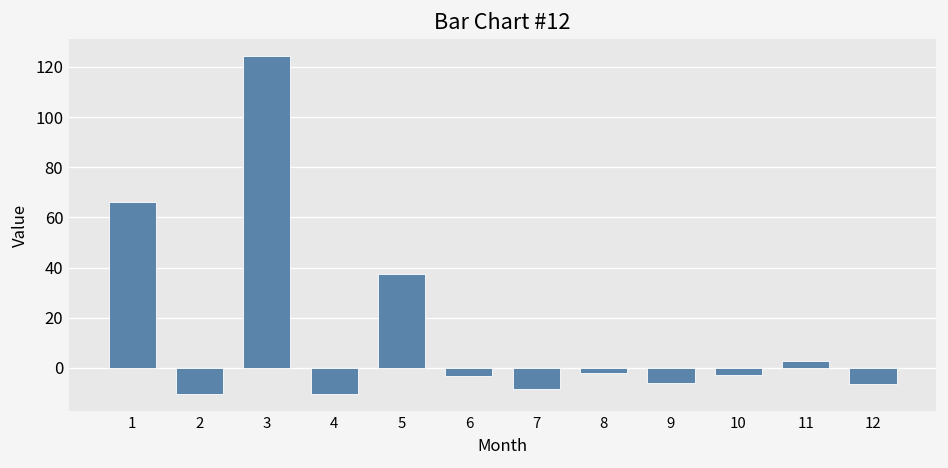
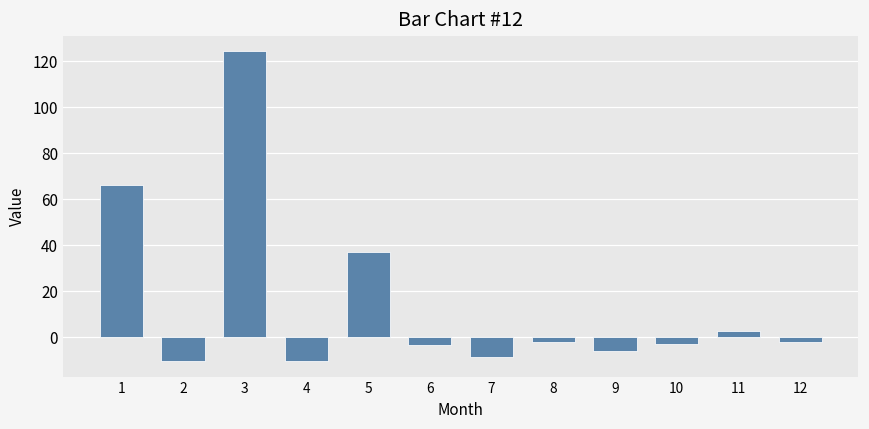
12: -7 -> -2
